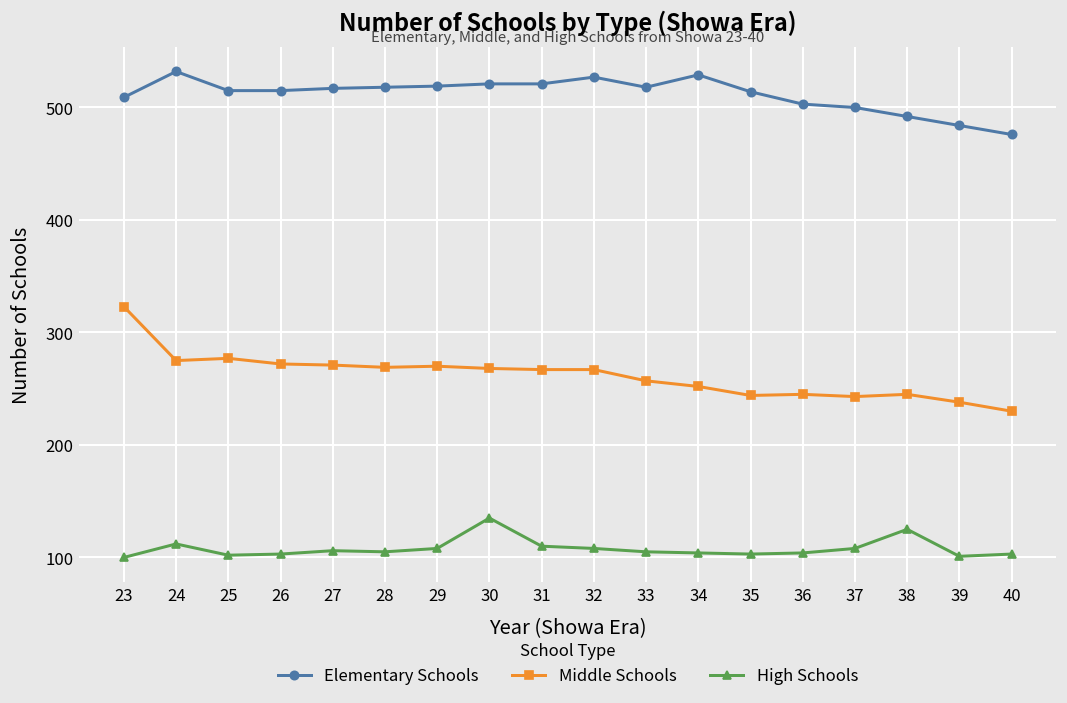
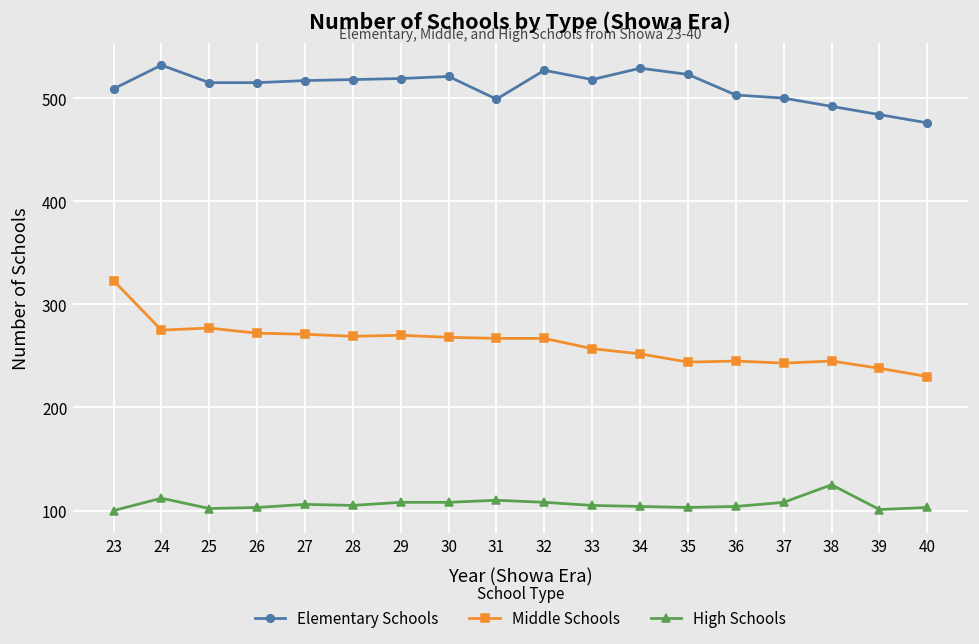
High Schools, 30: 140 -> 110
Elementary Schools, 31: 520 -> 500
Elementary Schools, 35: 510 -> 520
